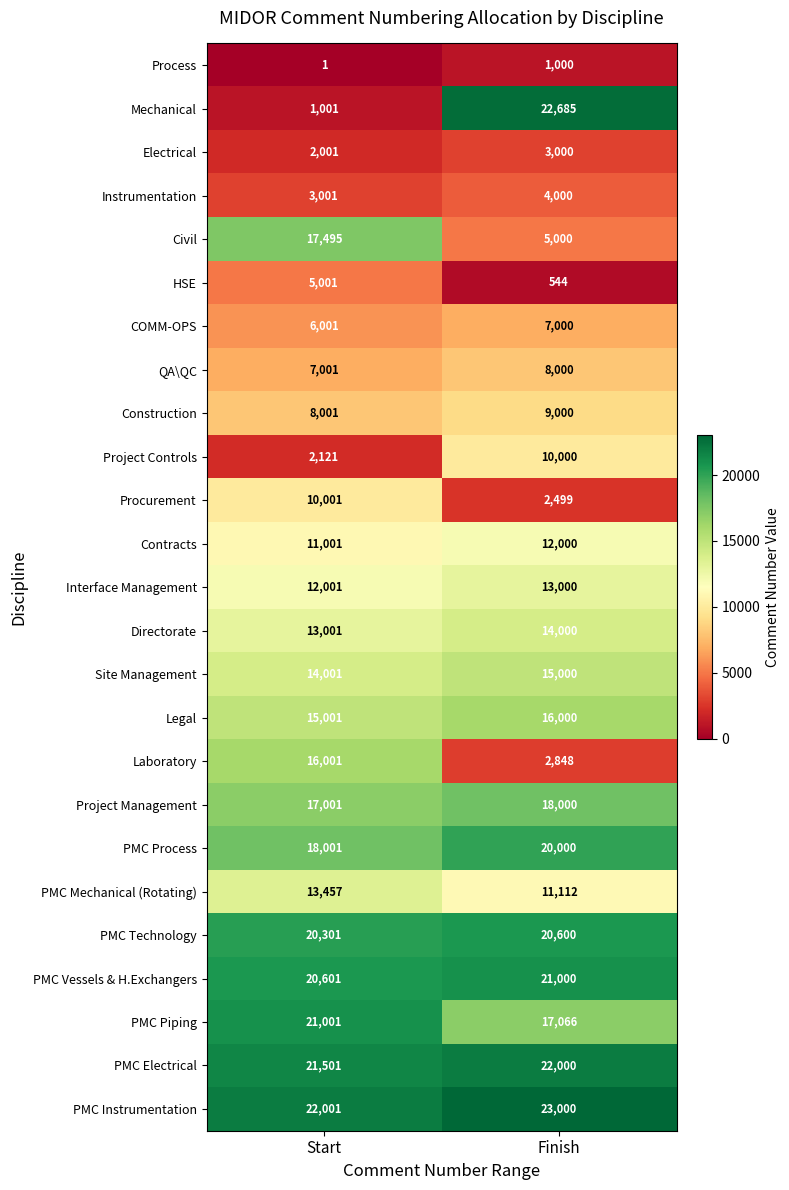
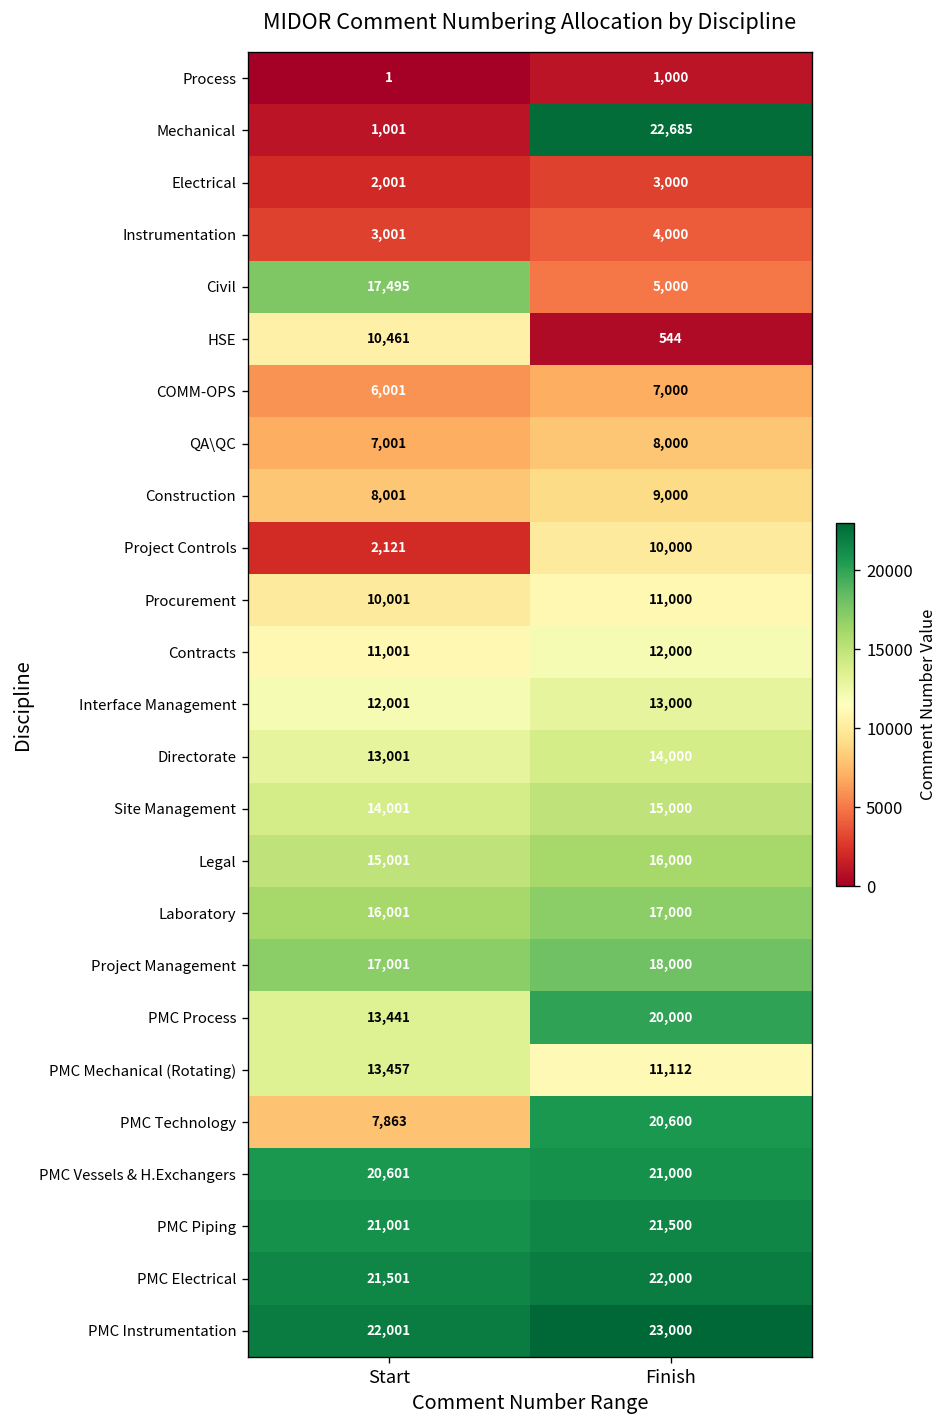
HSE, Start: 5,001 -> 10,461
Procurement, Finish: 2,499 -> 11,000
Laboratory, Finish: 2,848 -> 17,000
PMC Process, Start: 18,001 -> 13,441
PMC Technology, Start: 20,301 -> 7,863
PMC Piping, Finish: 17,066 -> 21,500
